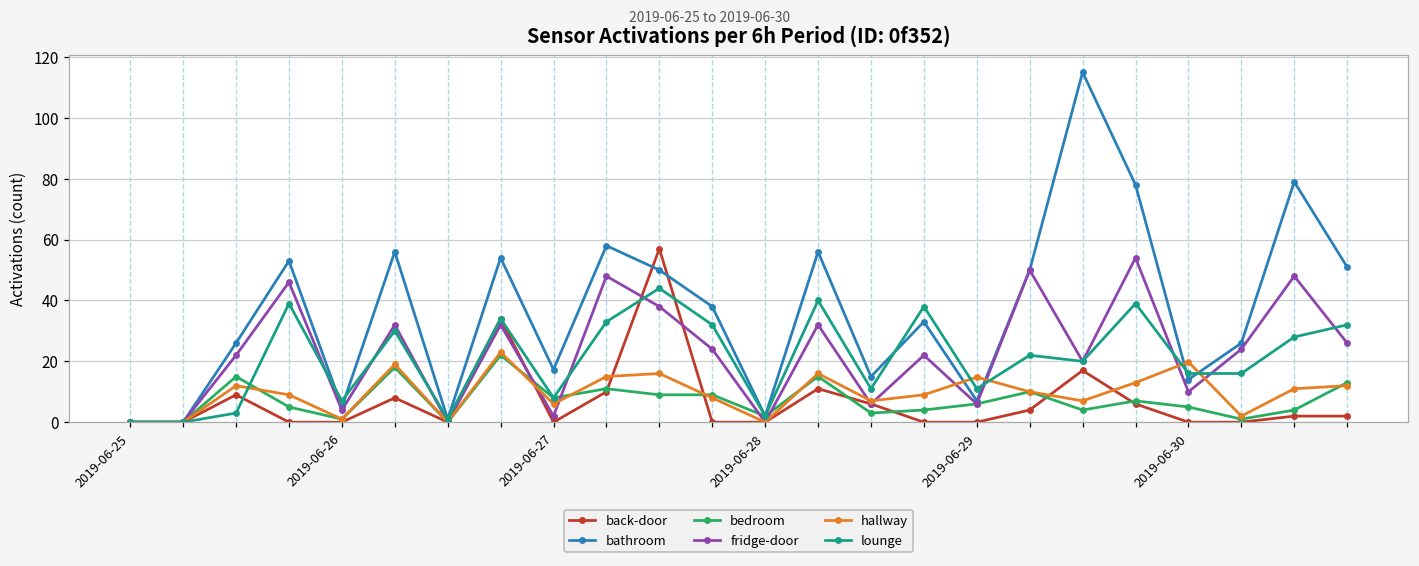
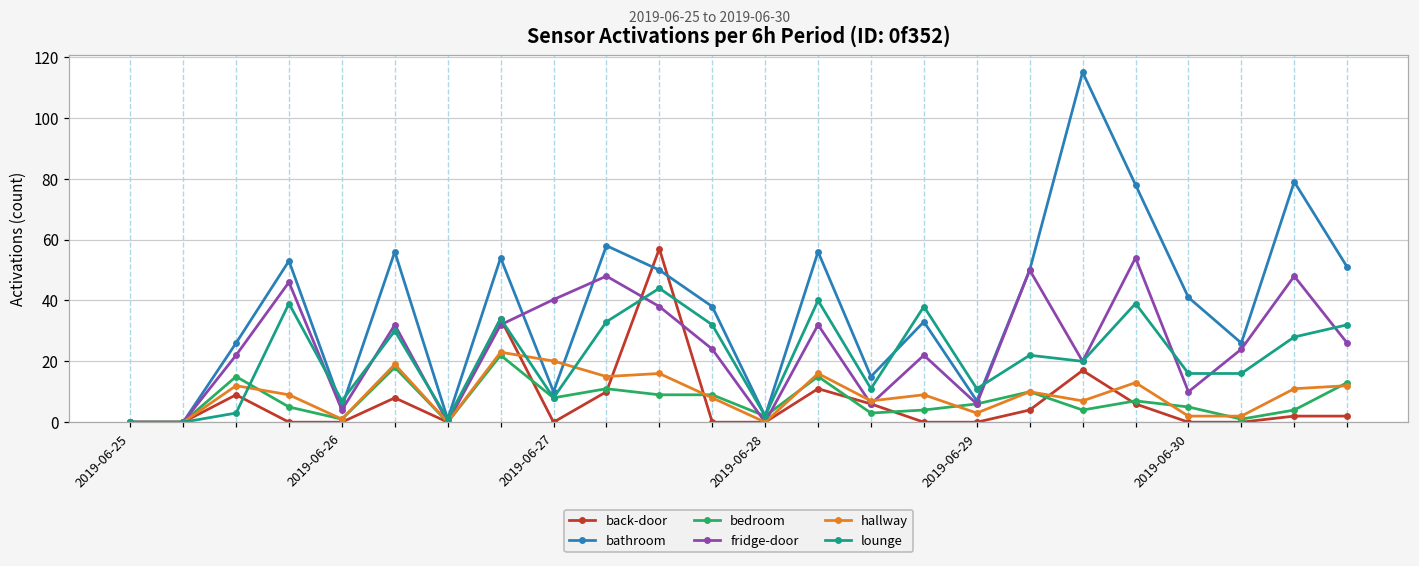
bathroom, 2019-06-27: 17 -> 10
fridge-door, 2019-06-27: 2 -> 40
hallway, 2019-06-27: 6 -> 20
hallway, 2019-06-29: 15 -> 3
bathroom, 2019-06-30: 14 -> 41
hallway, 2019-06-30: 20 -> 2
